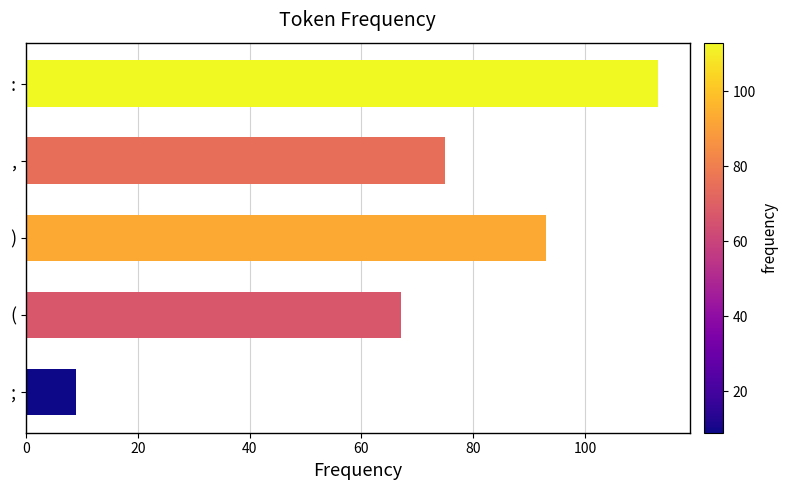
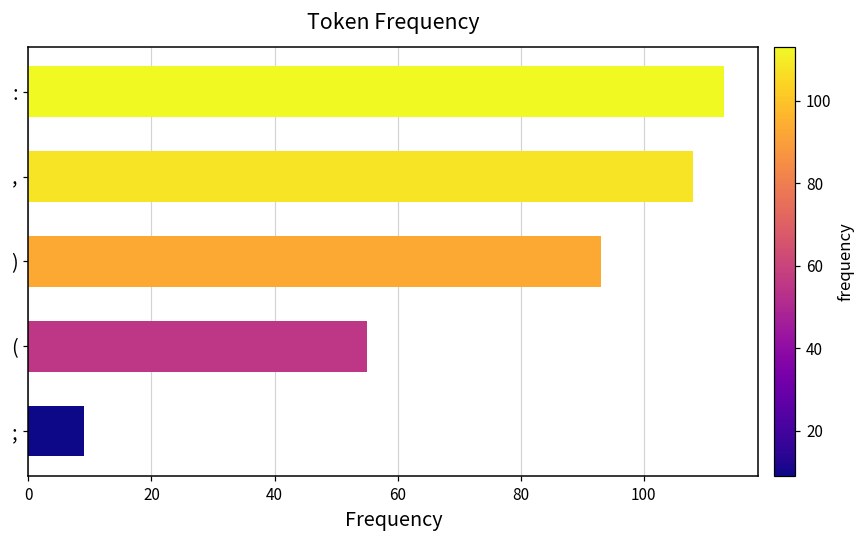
,: 75 -> 108
(: 67 -> 55
